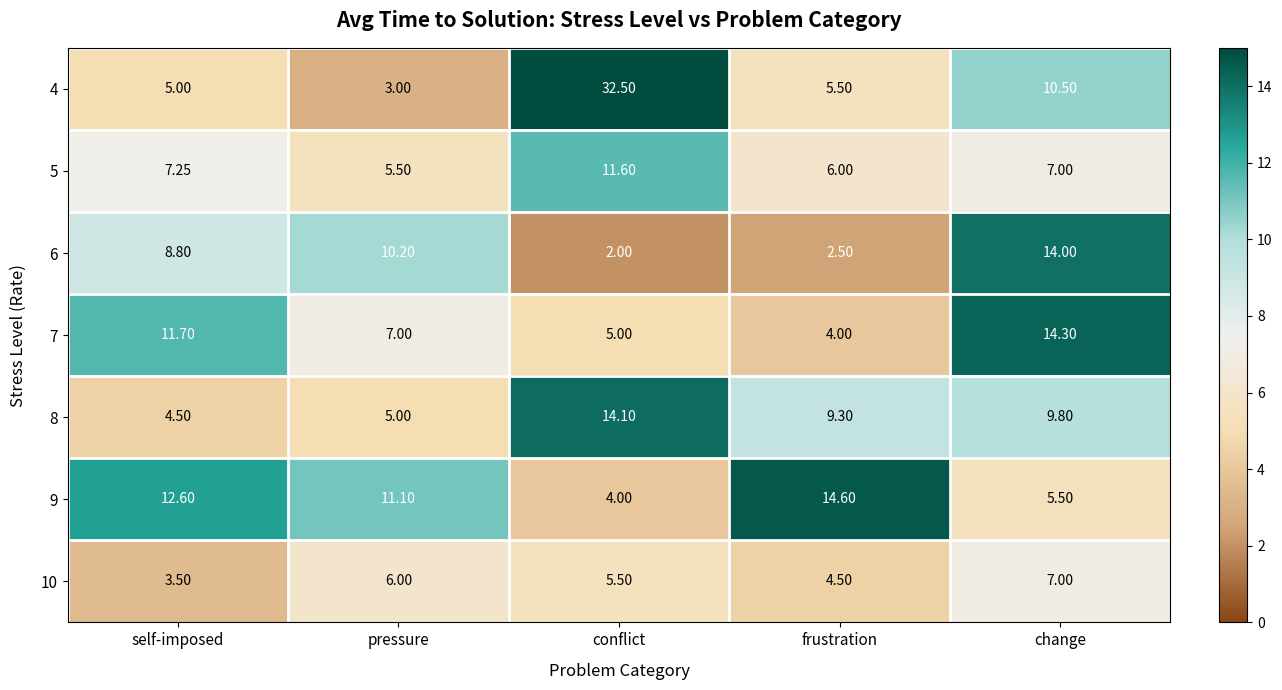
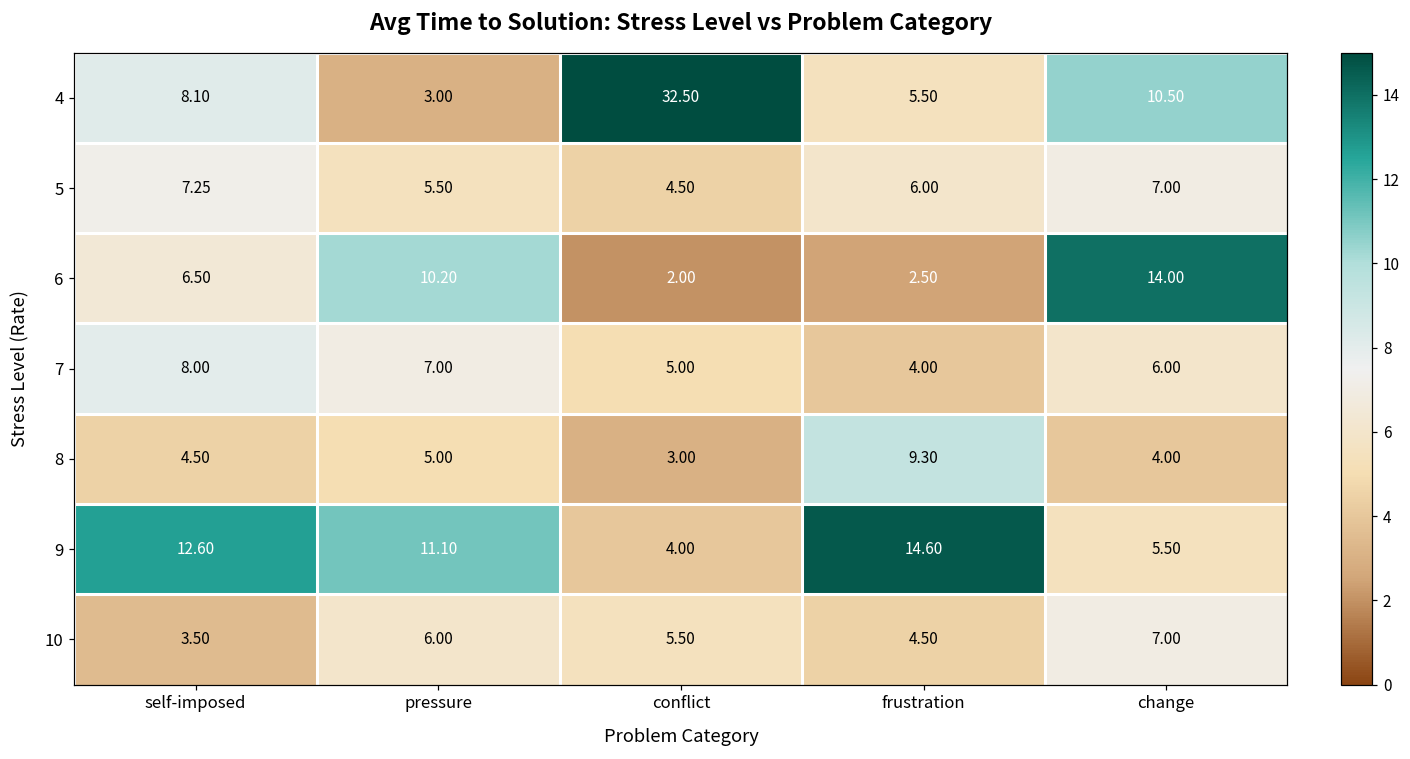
4, self-imposed: 5.00 -> 8.10
5, conflict: 11.60 -> 4.50
6, self-imposed: 8.80 -> 6.50
7, self-imposed: 11.70 -> 8.00
7, change: 14.30 -> 6.00
8, conflict: 14.10 -> 3.00
8, change: 9.80 -> 4.00
